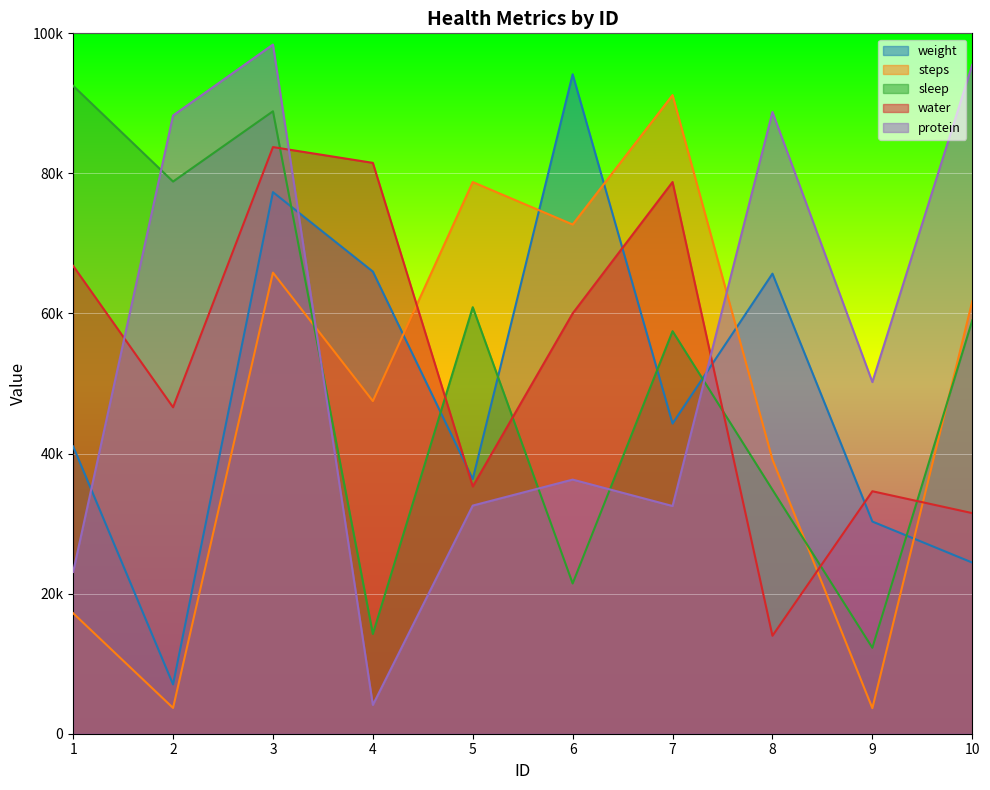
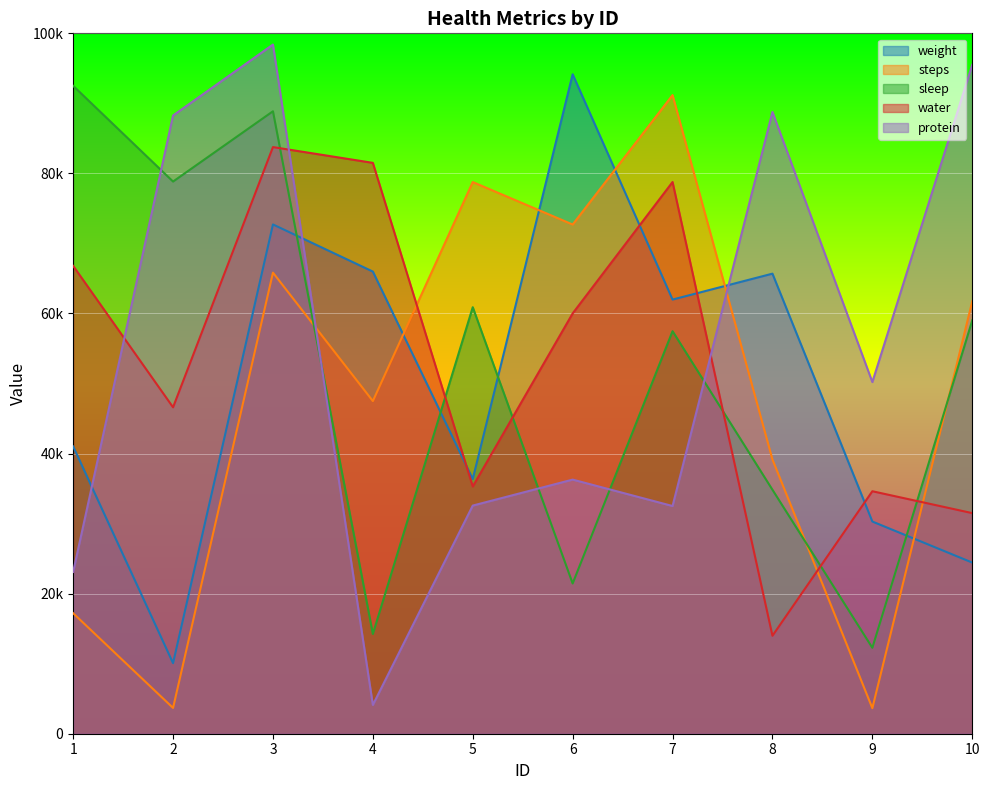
weight, 2: 7000 -> 10000
weight, 3: 77000 -> 73000
weight, 7: 44000 -> 62000
